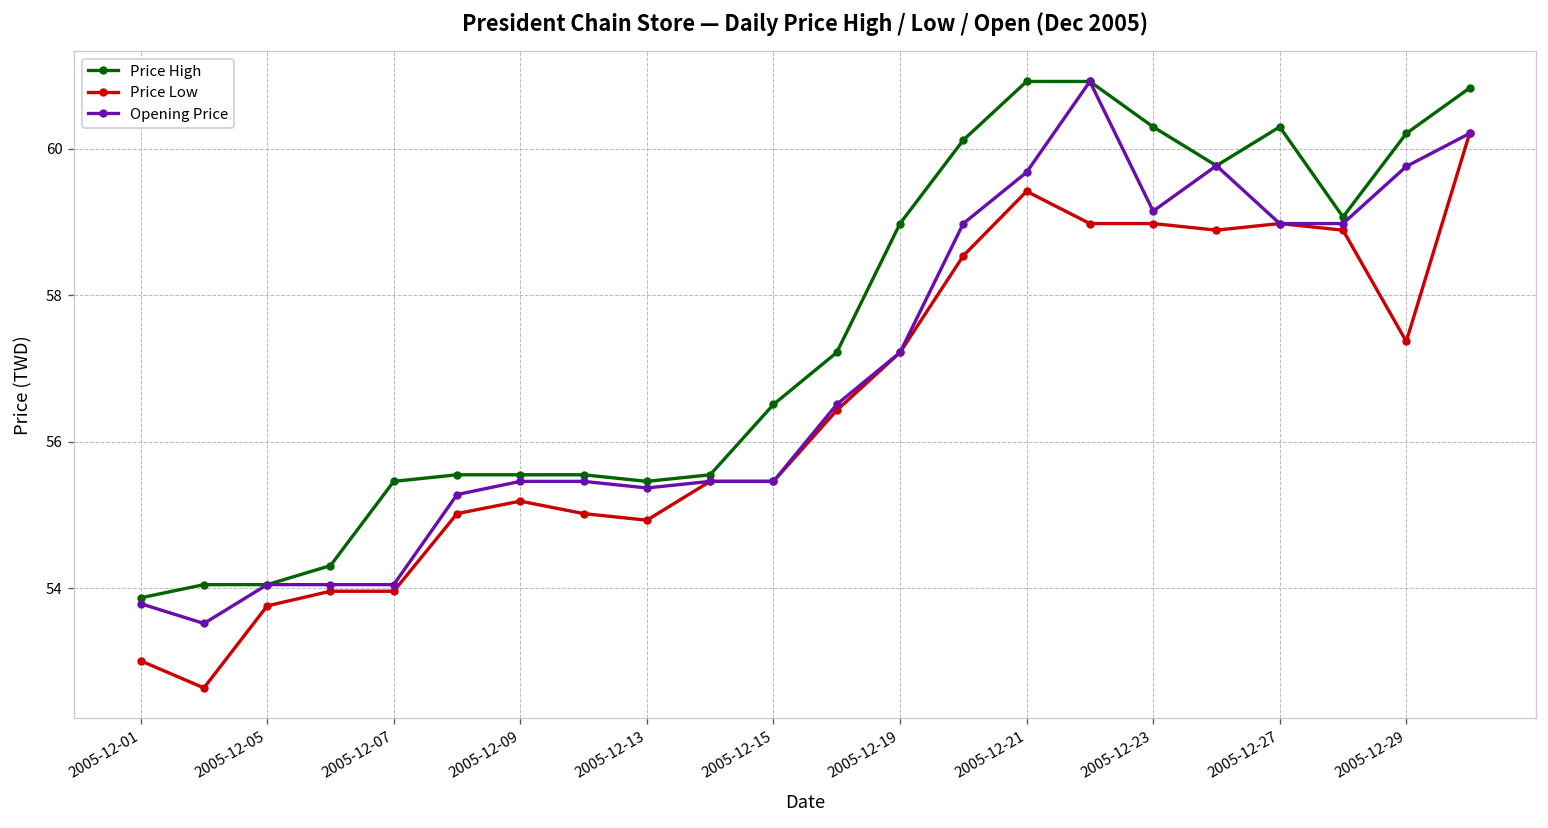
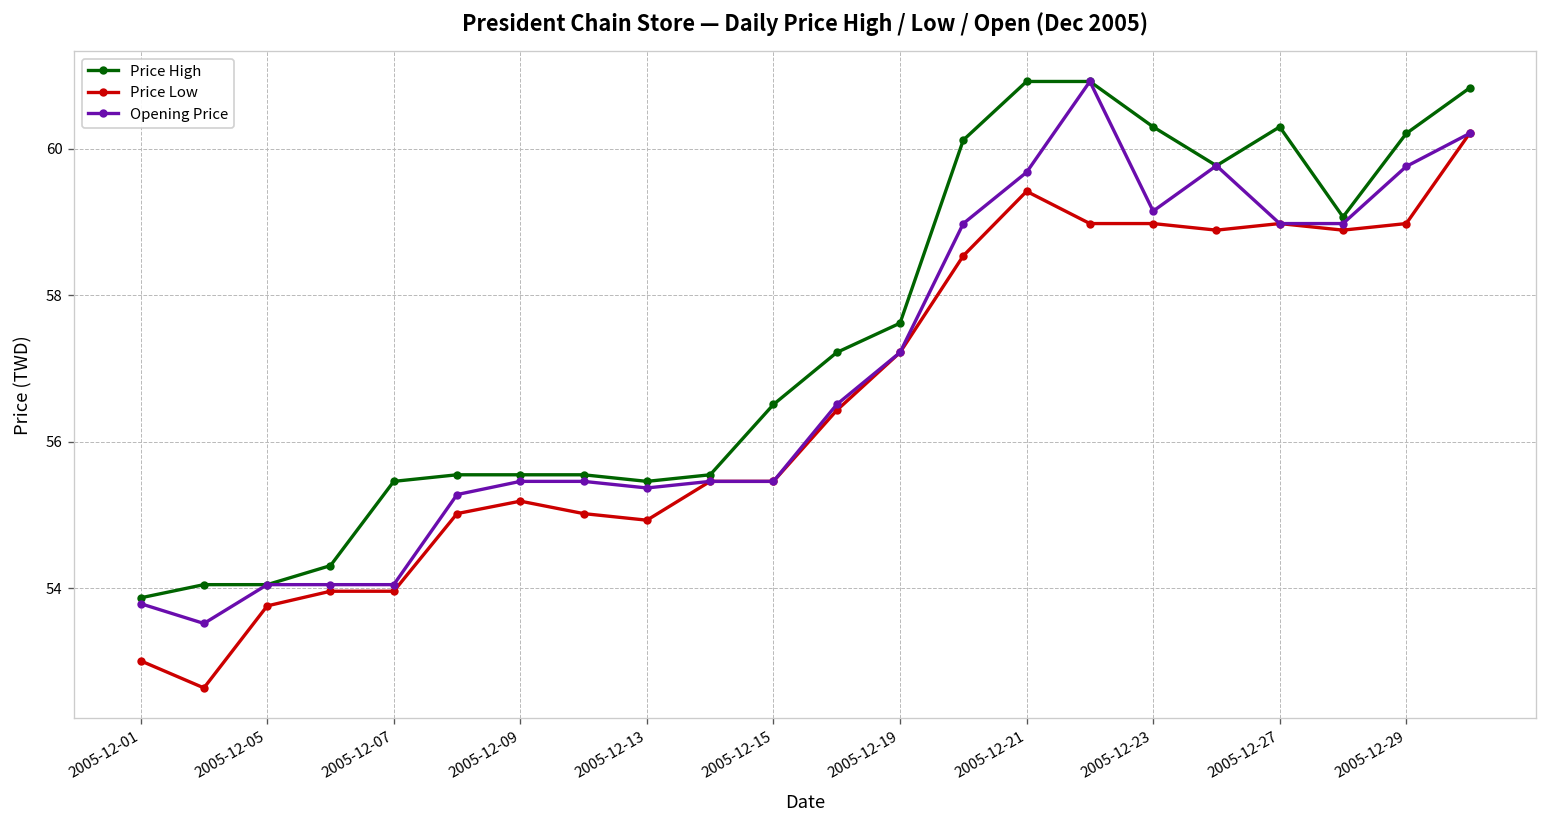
Price High, 2005-12-19: 59.0 -> 57.6
Price Low, 2005-12-29: 57.4 -> 59.0
